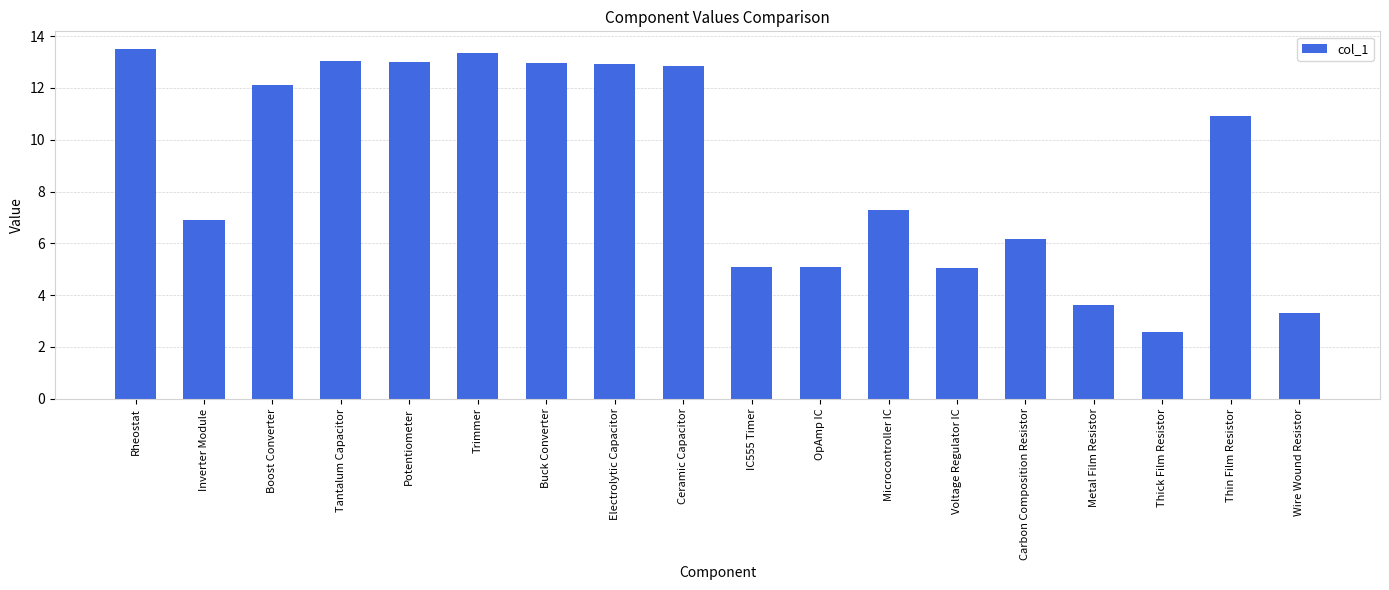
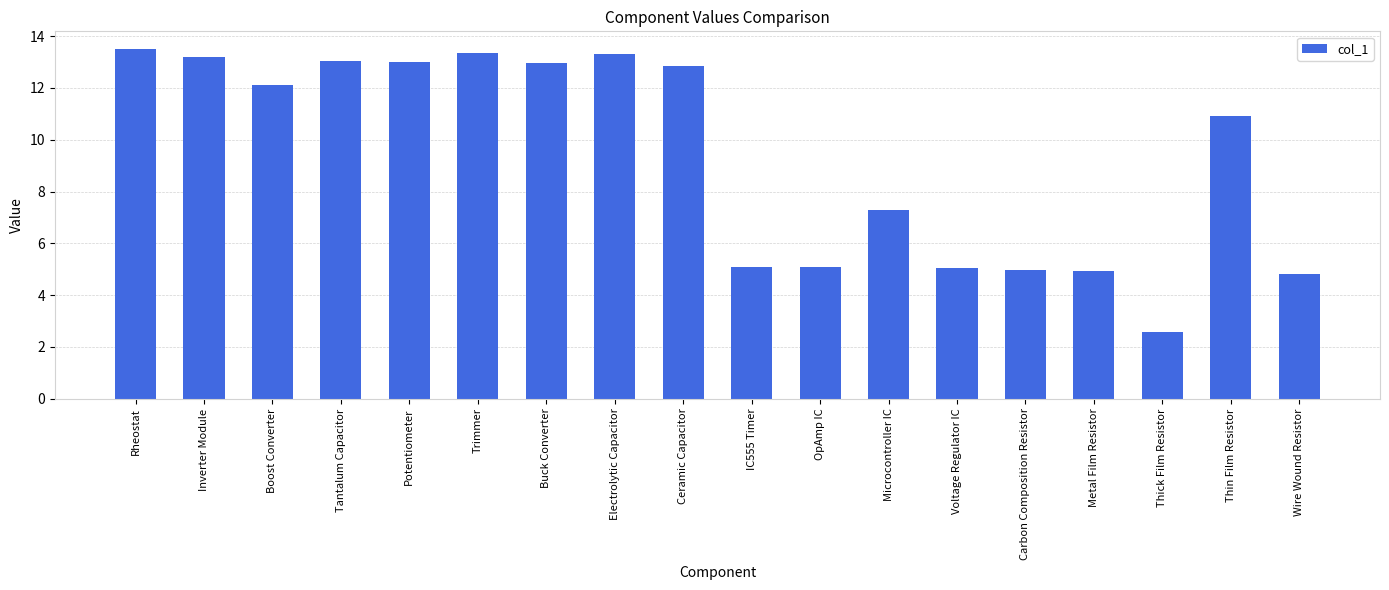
Inverter Module: 6.9 -> 13.2
Electrolytic Capacitor: 12.9 -> 13.3
Carbon Composition Resistor: 6.2 -> 5.0
Metal Film Resistor: 3.6 -> 4.9
Wire Wound Resistor: 3.3 -> 4.8
